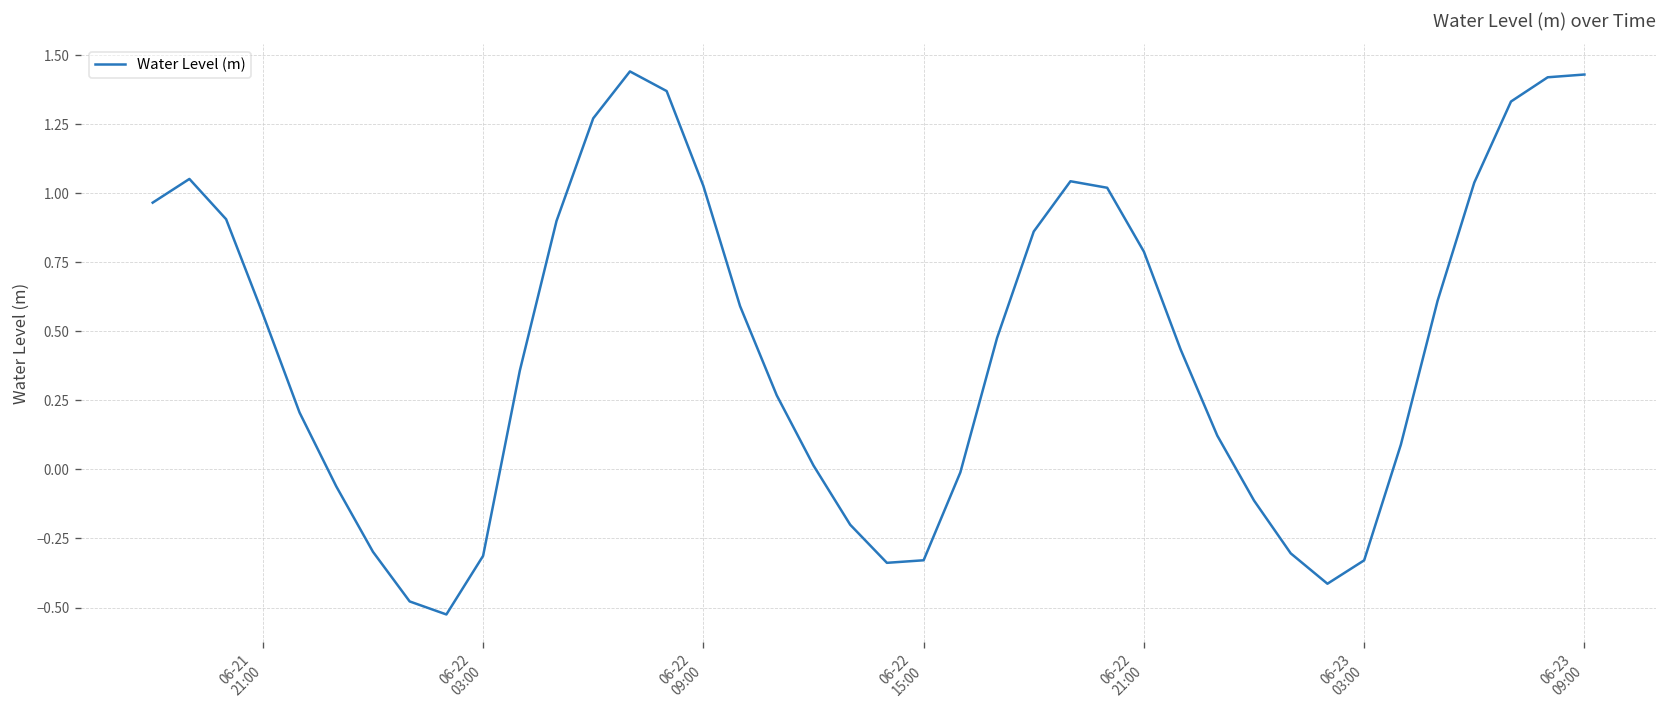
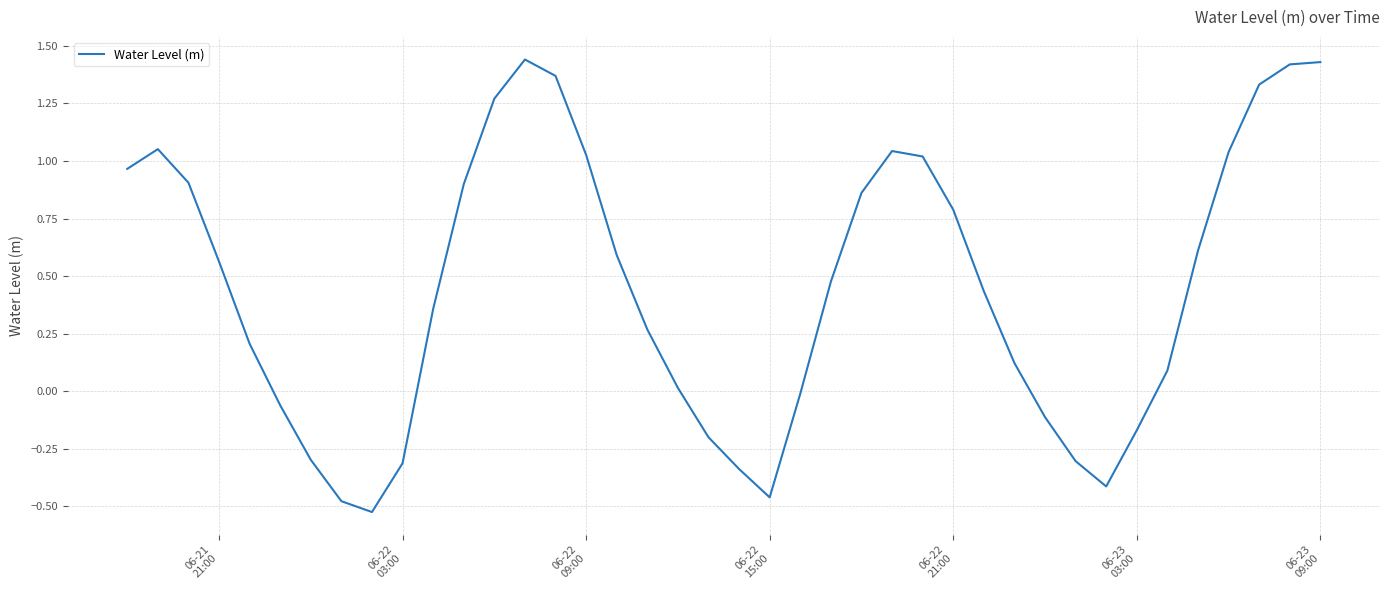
06-22 15:00: -0.33 -> -0.46
06-23 03:00: -0.33 -> -0.17
